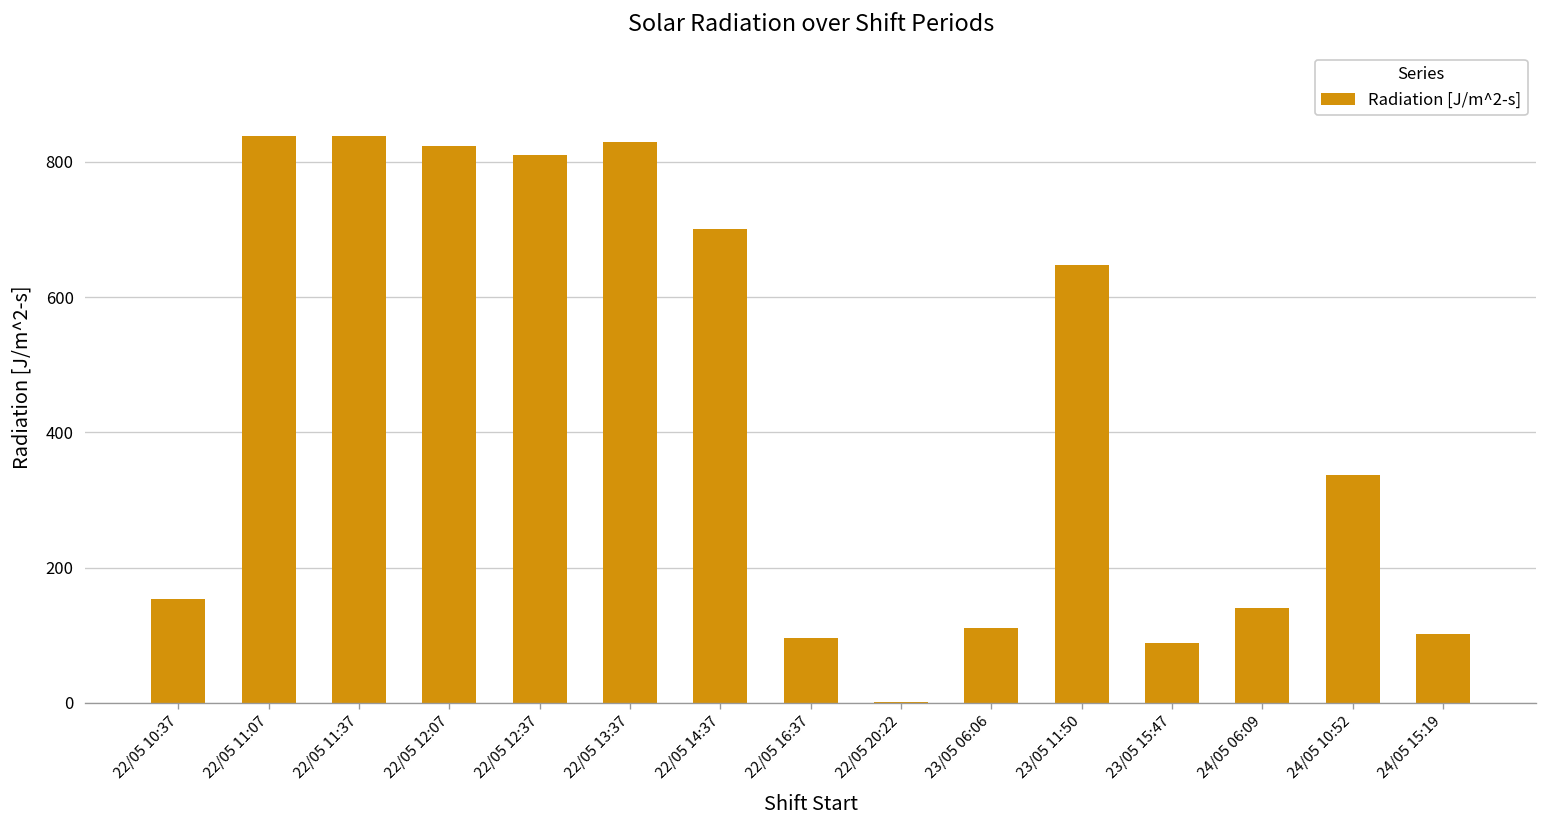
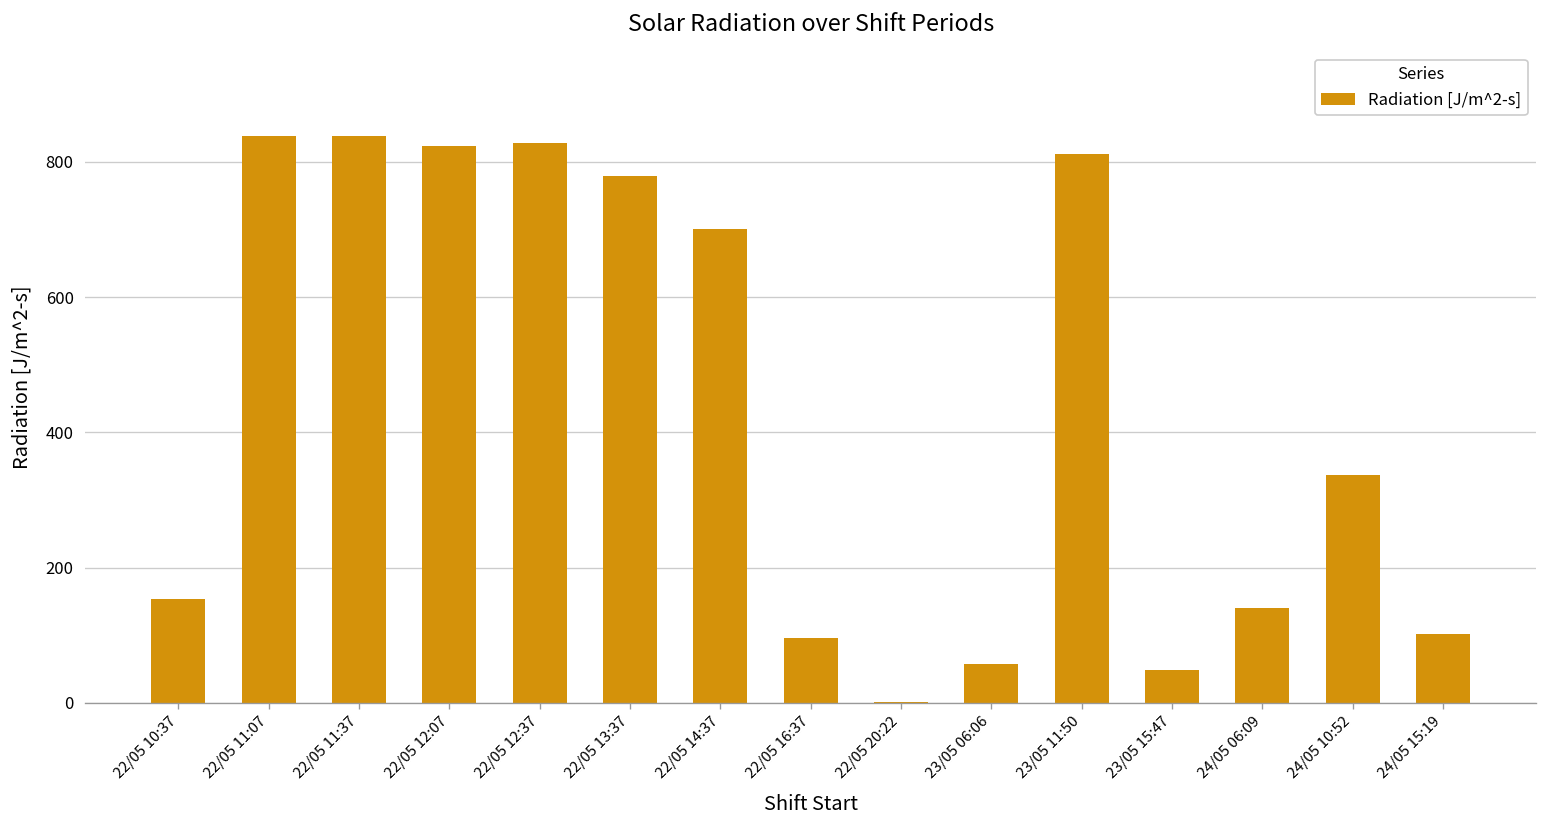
22/05 12:37: 810 -> 830
22/05 13:37: 830 -> 780
23/05 06:06: 110 -> 60
23/05 11:50: 650 -> 810
23/05 15:47: 90 -> 50
